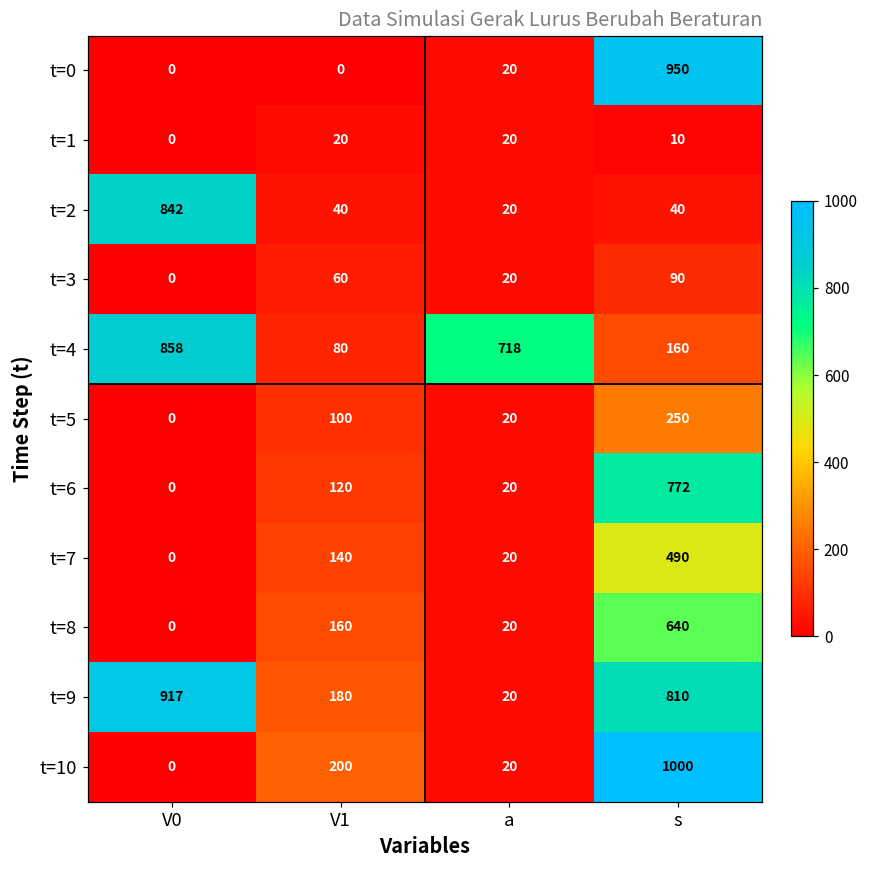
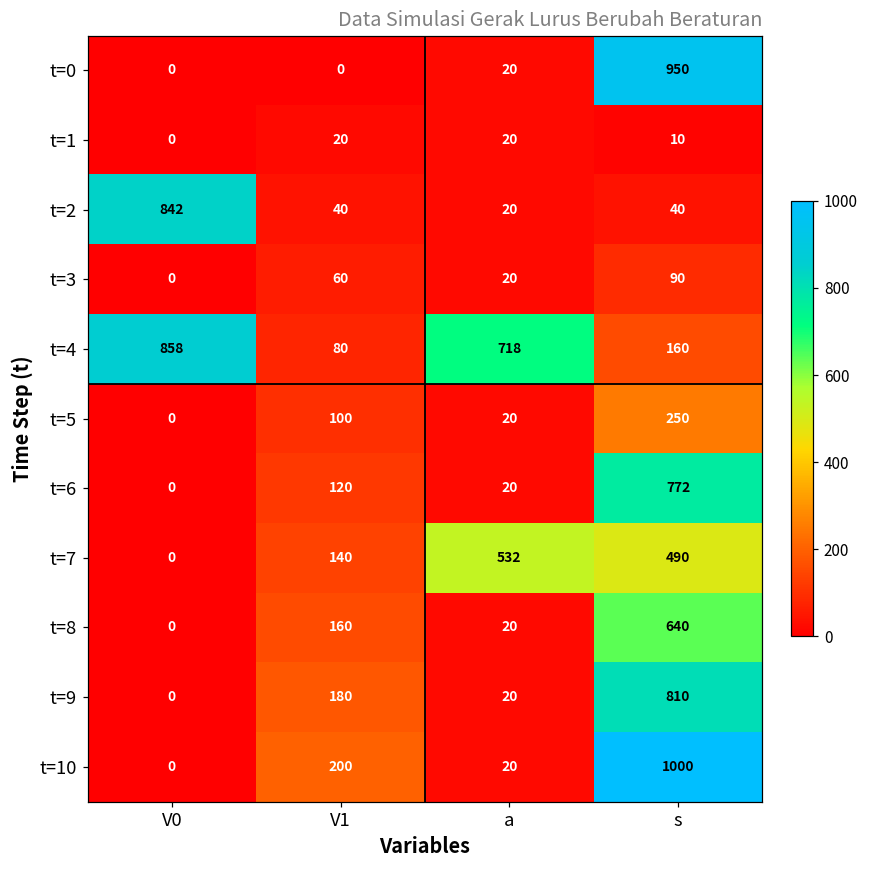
t=7, a: 20 -> 532
t=9, V0: 917 -> 0
